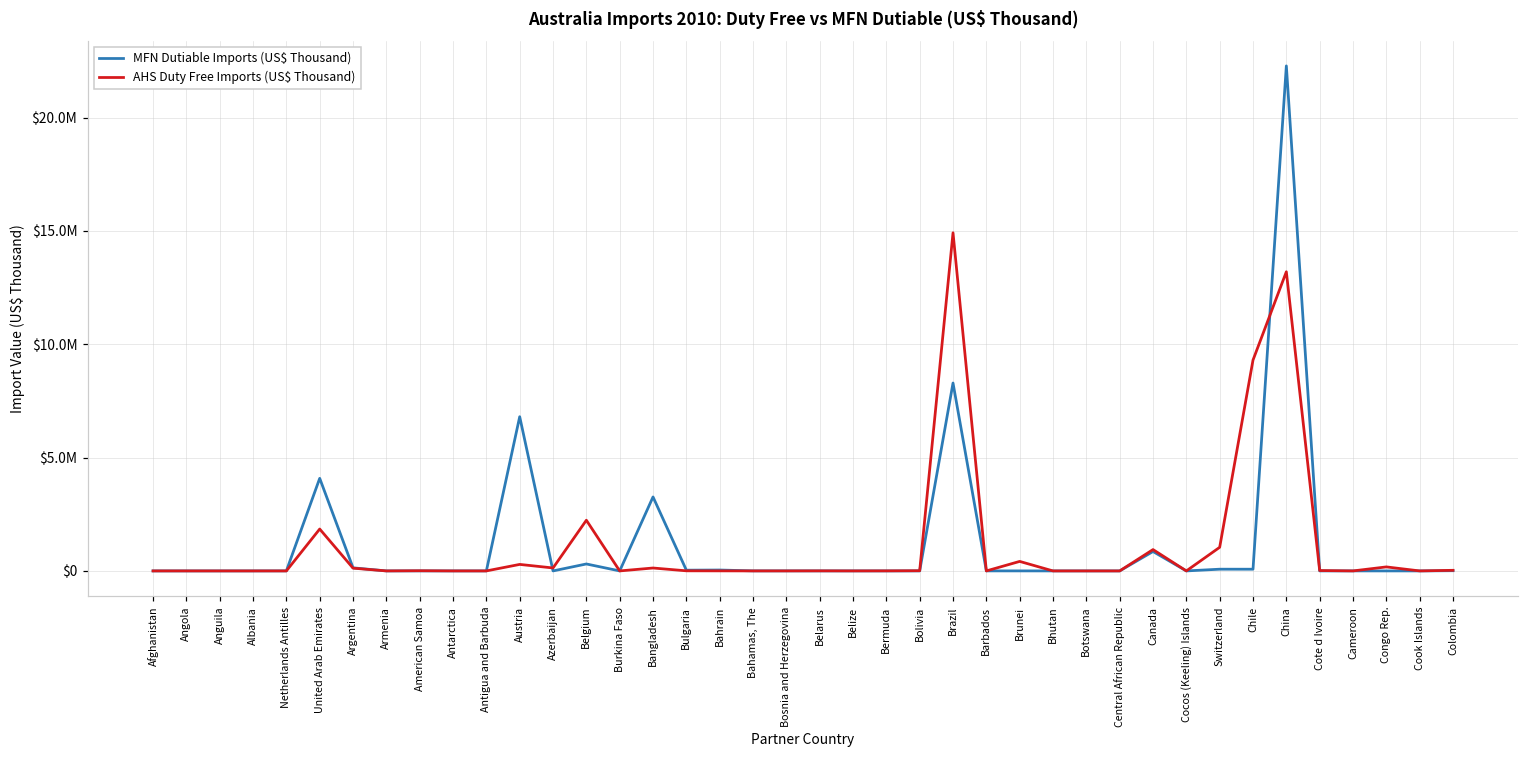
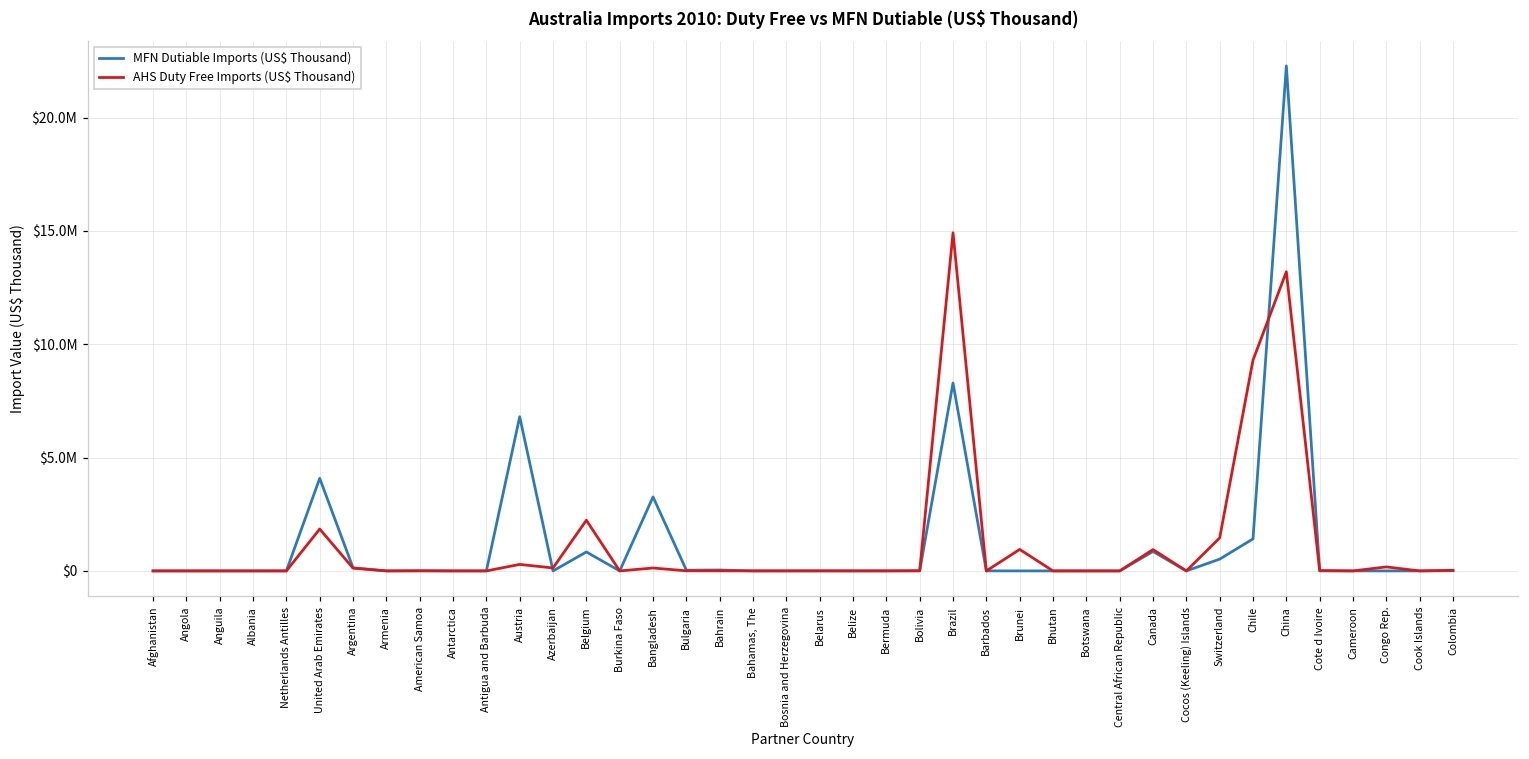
MFN Dutiable Imports (US$ Thousand), Belgium: $300000 -> $800000
AHS Duty Free Imports (US$ Thousand), Brunei: $400000 -> $900000
MFN Dutiable Imports (US$ Thousand), Switzerland: $100000 -> $500000
AHS Duty Free Imports (US$ Thousand), Switzerland: $1000000 -> $1500000
MFN Dutiable Imports (US$ Thousand), Chile: $100000 -> $1400000
